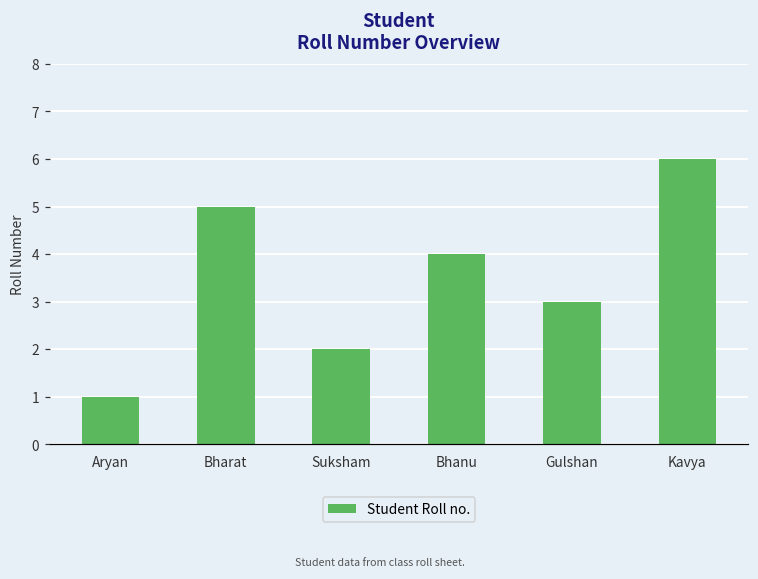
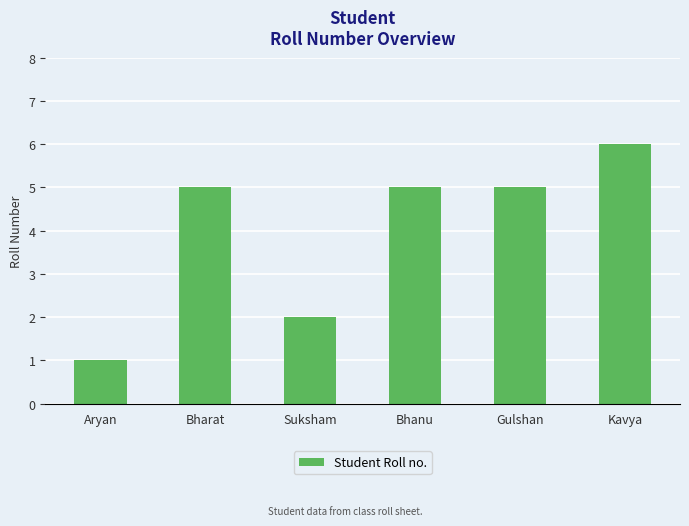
Bhanu: 4 -> 5
Gulshan: 3 -> 5
